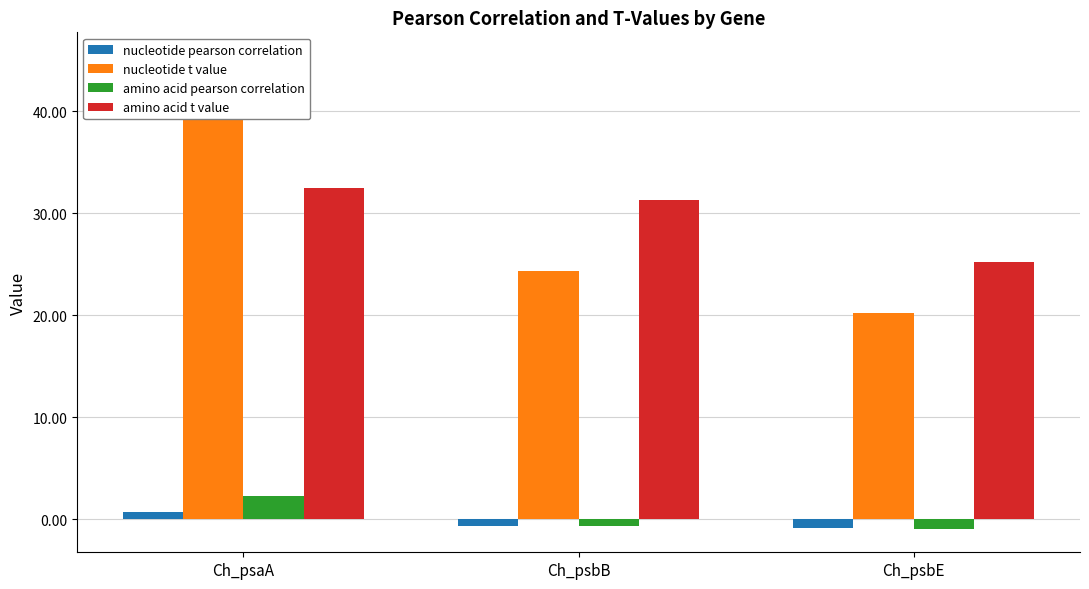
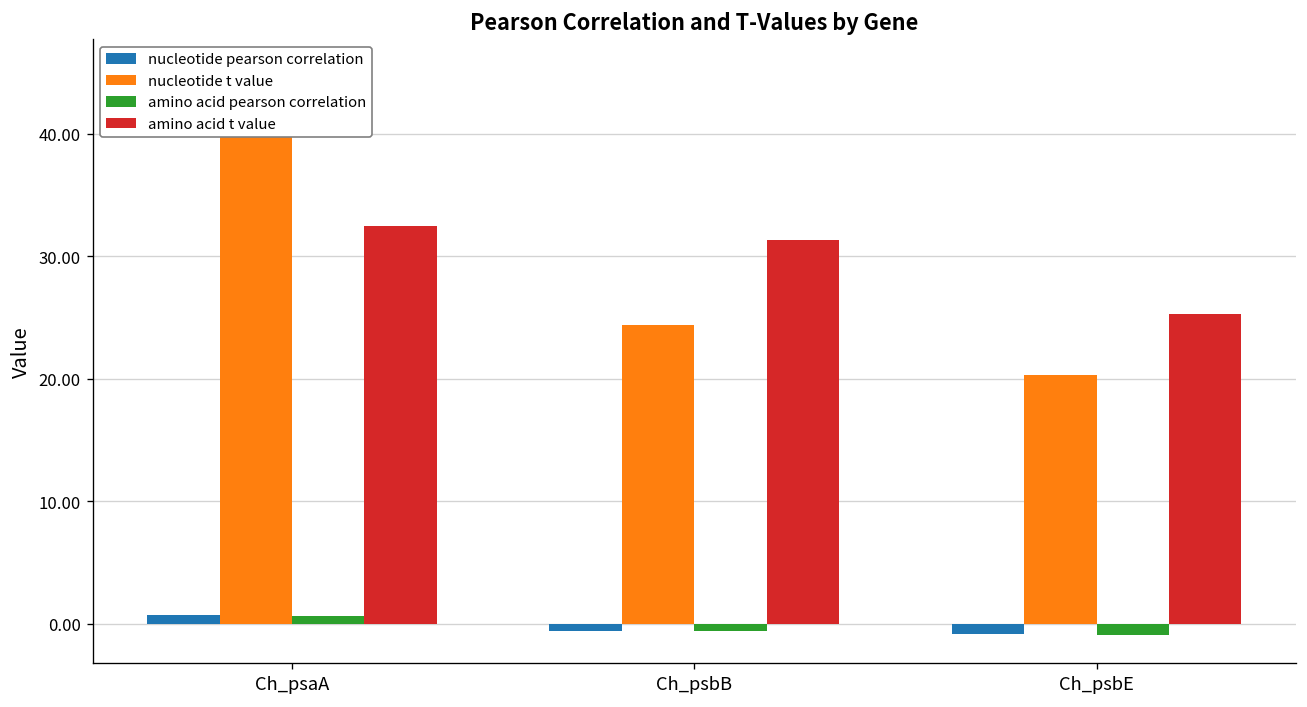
amino acid pearson correlation, Ch_psaA: 2.3 -> 0.6
